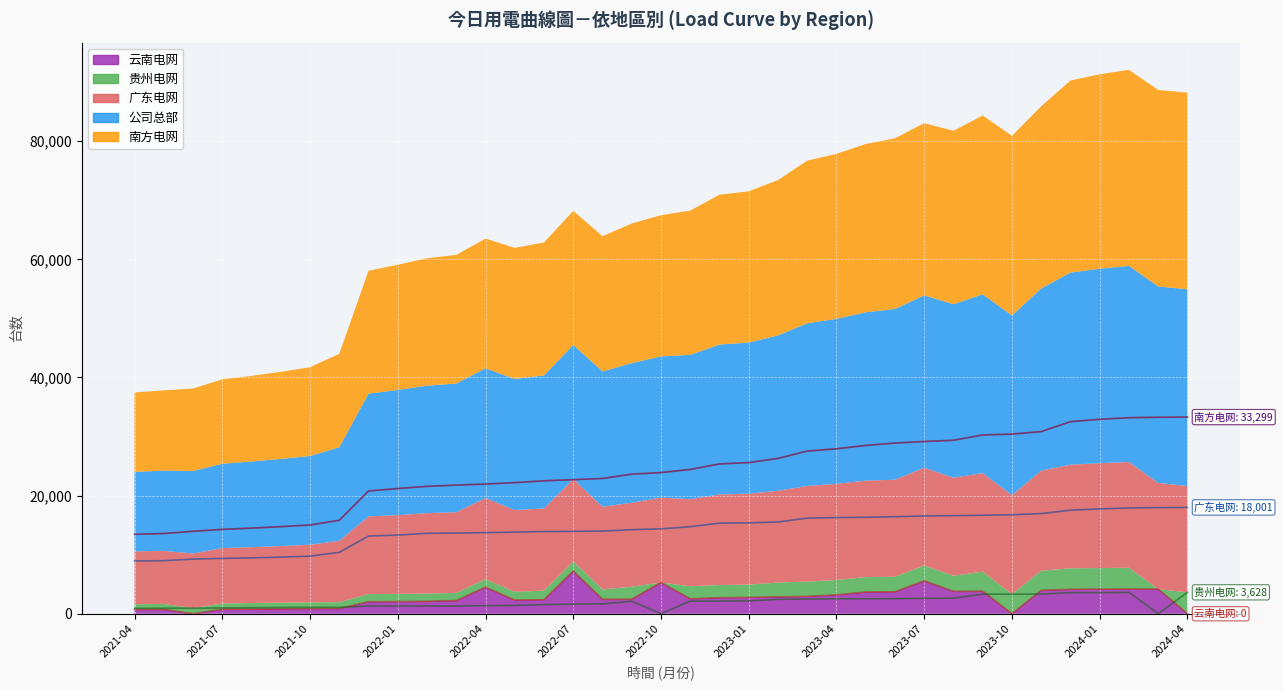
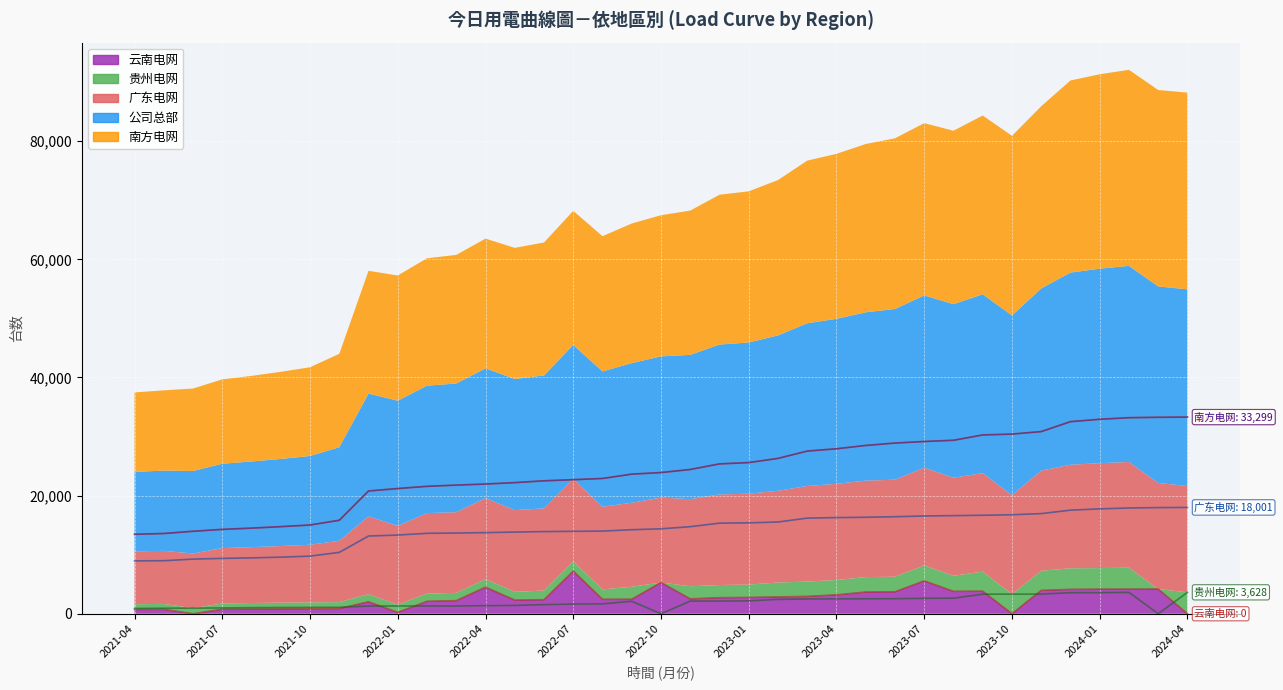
云南电网, 2022-01: 2,000 -> 0
